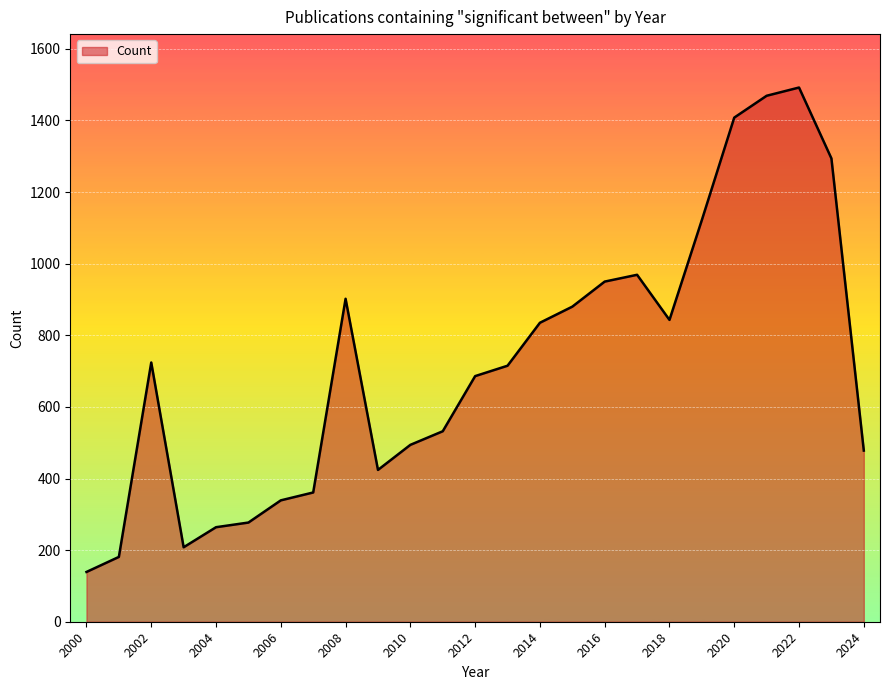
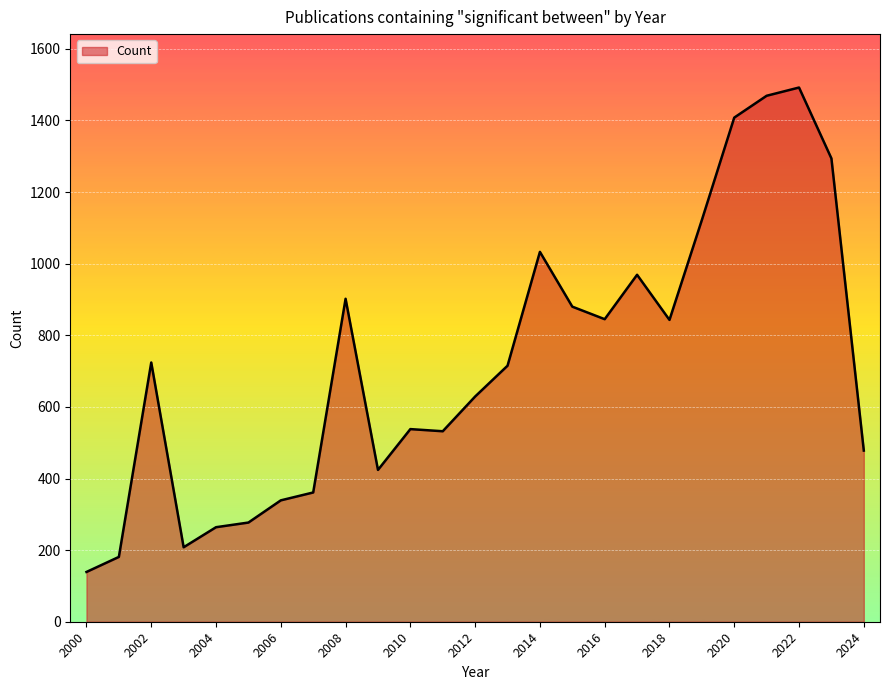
2010: 490 -> 540
2012: 690 -> 630
2014: 840 -> 1030
2016: 950 -> 850
